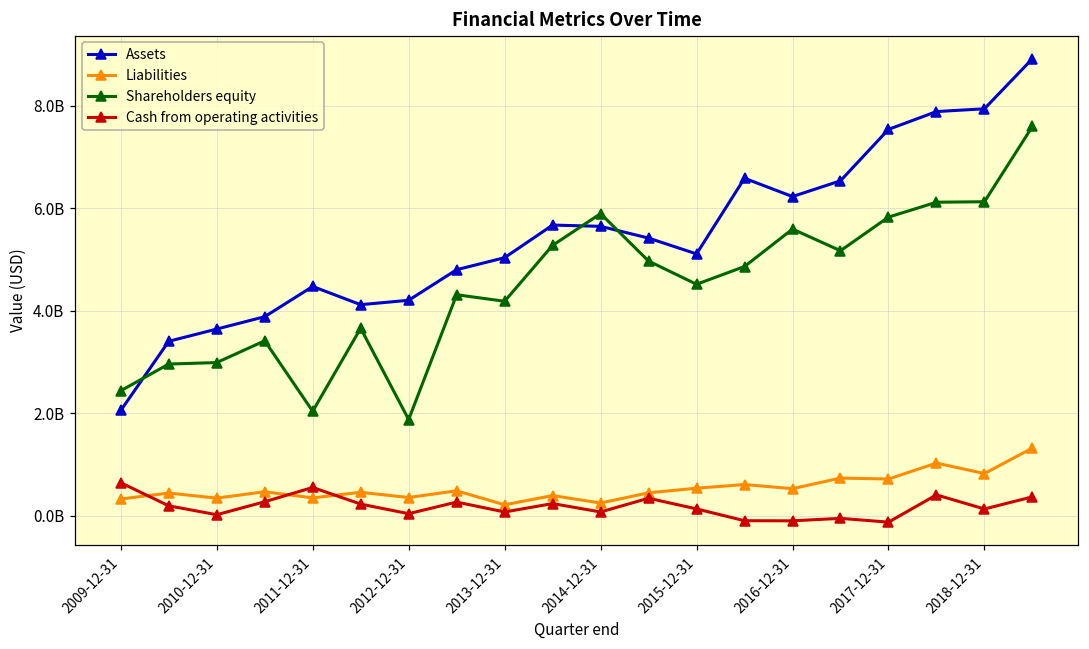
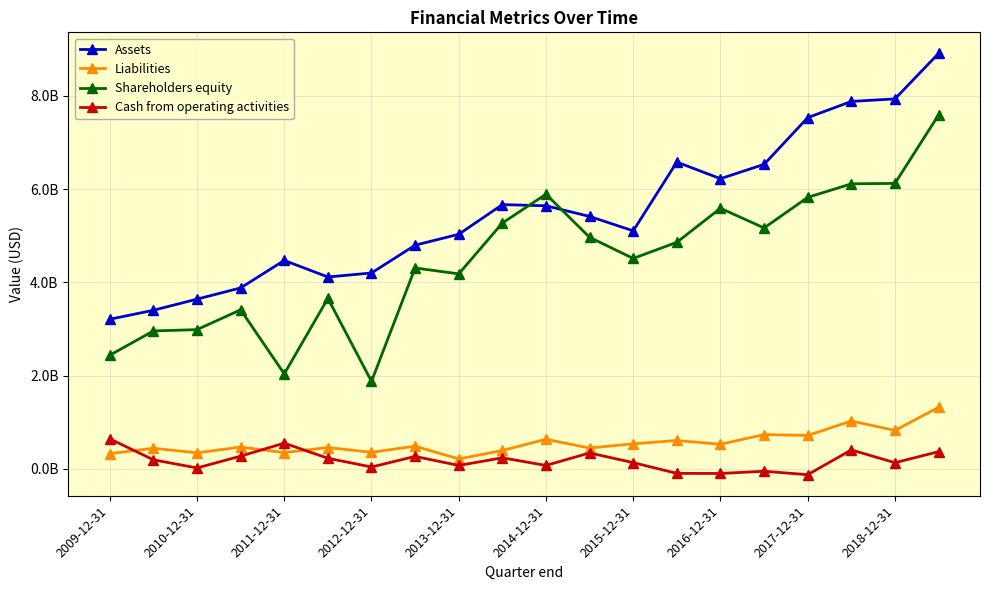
Assets, 2009-12-31: 2100000000 -> 3200000000
Liabilities, 2014-12-31: 200000000 -> 600000000
